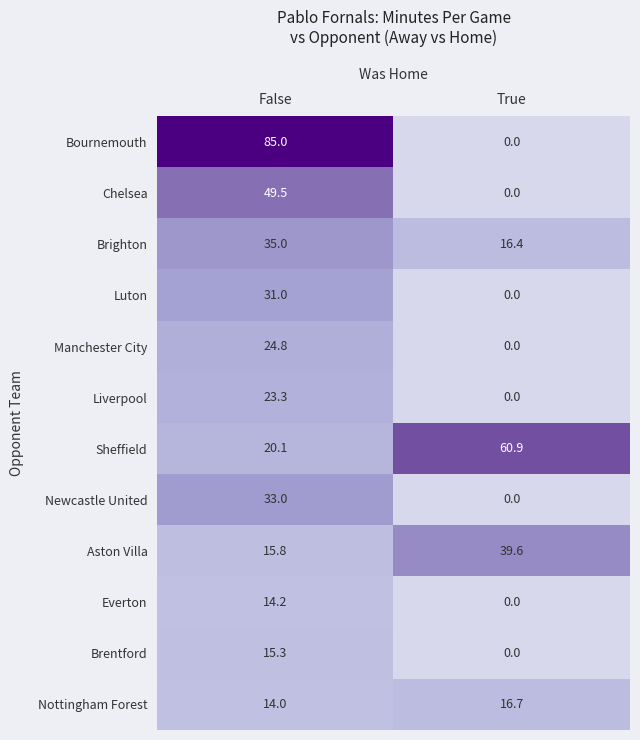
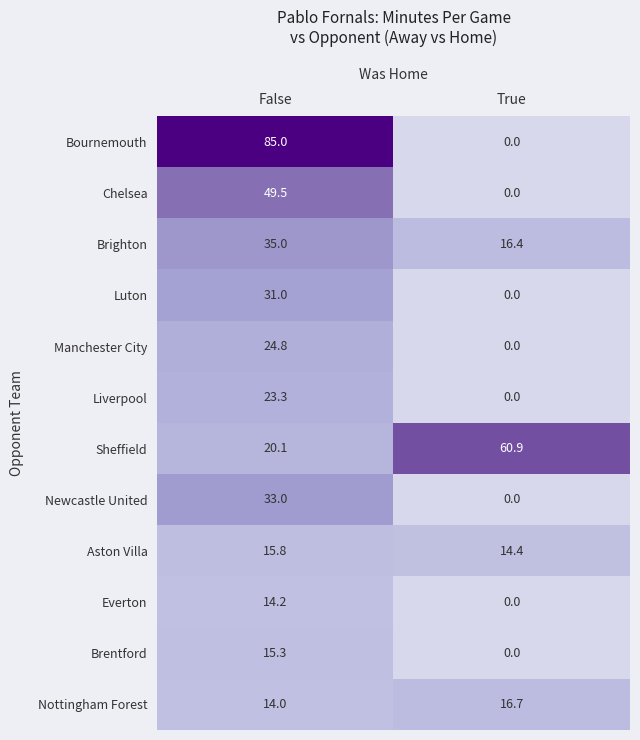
Aston Villa, True: 39.6 -> 14.4
